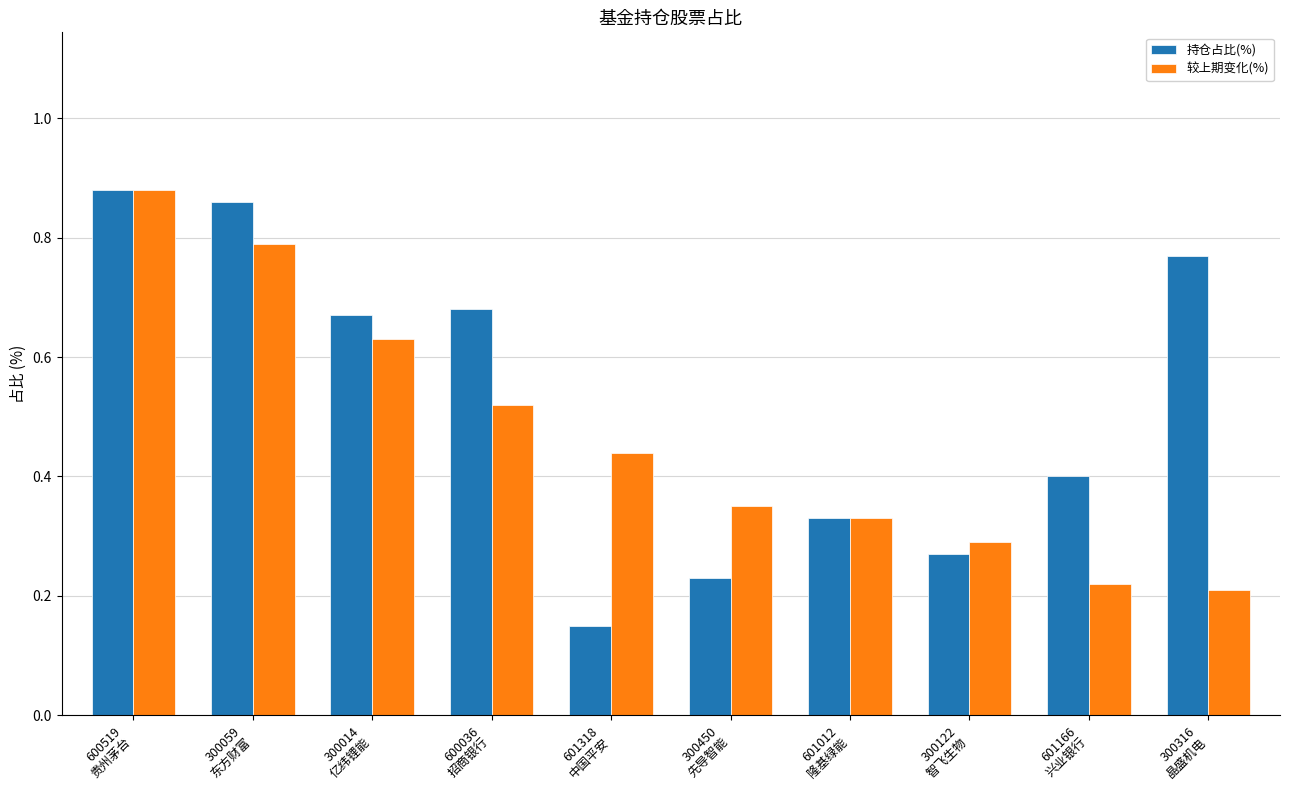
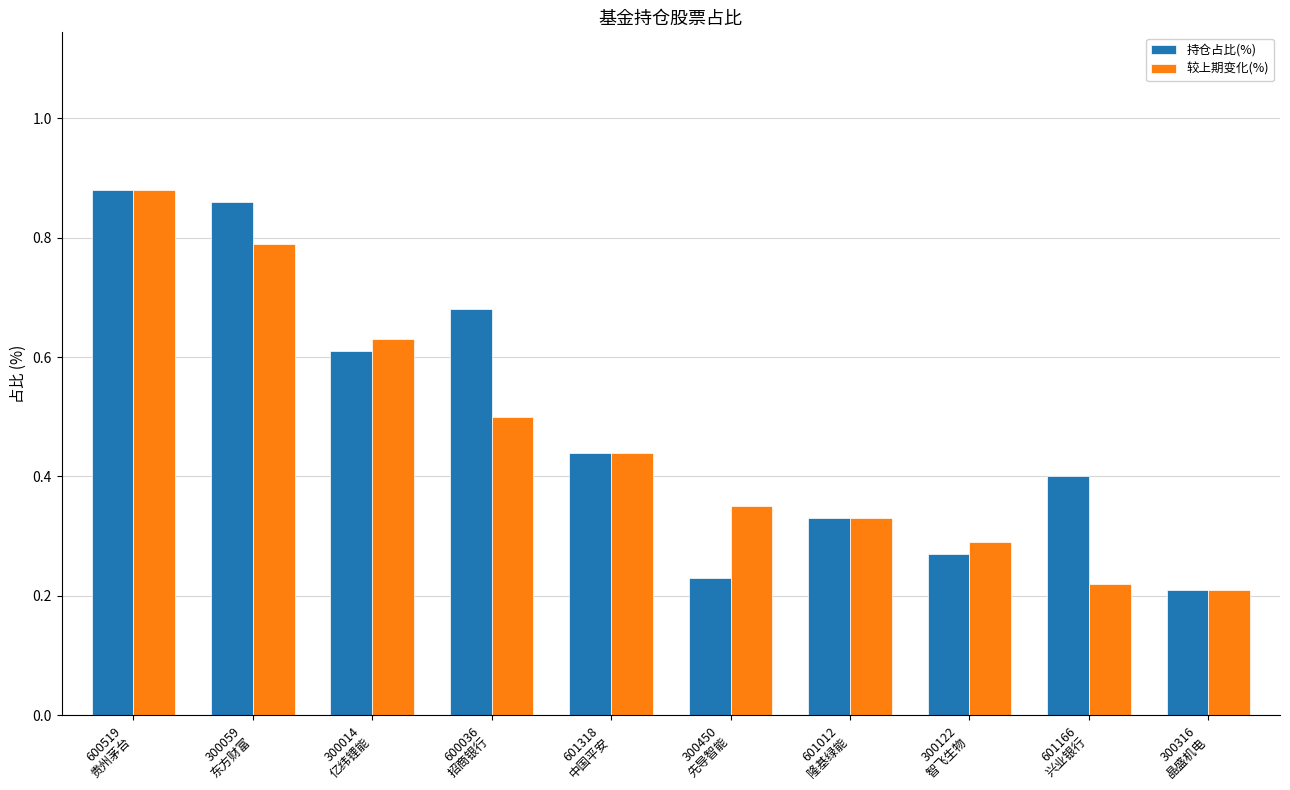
持仓占比(%), 300014 亿纬锂能: 0.67 -> 0.61
较上期变化(%), 600036 招商银行: 0.52 -> 0.50
持仓占比(%), 601318 中国平安: 0.15 -> 0.44
持仓占比(%), 300316 晶盛机电: 0.77 -> 0.21
